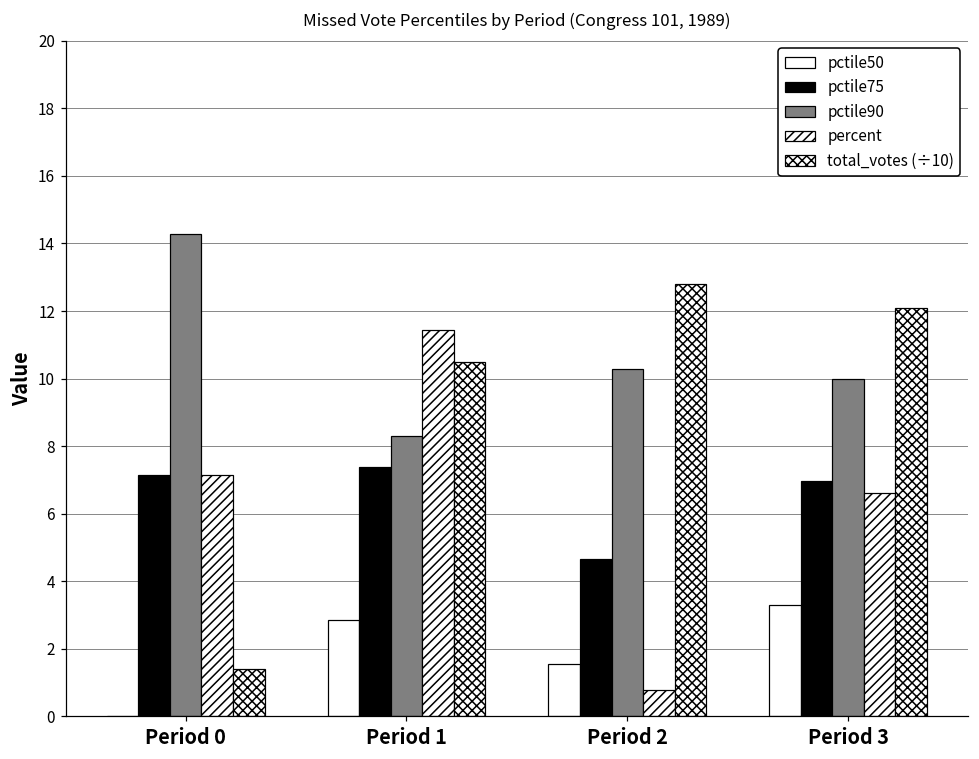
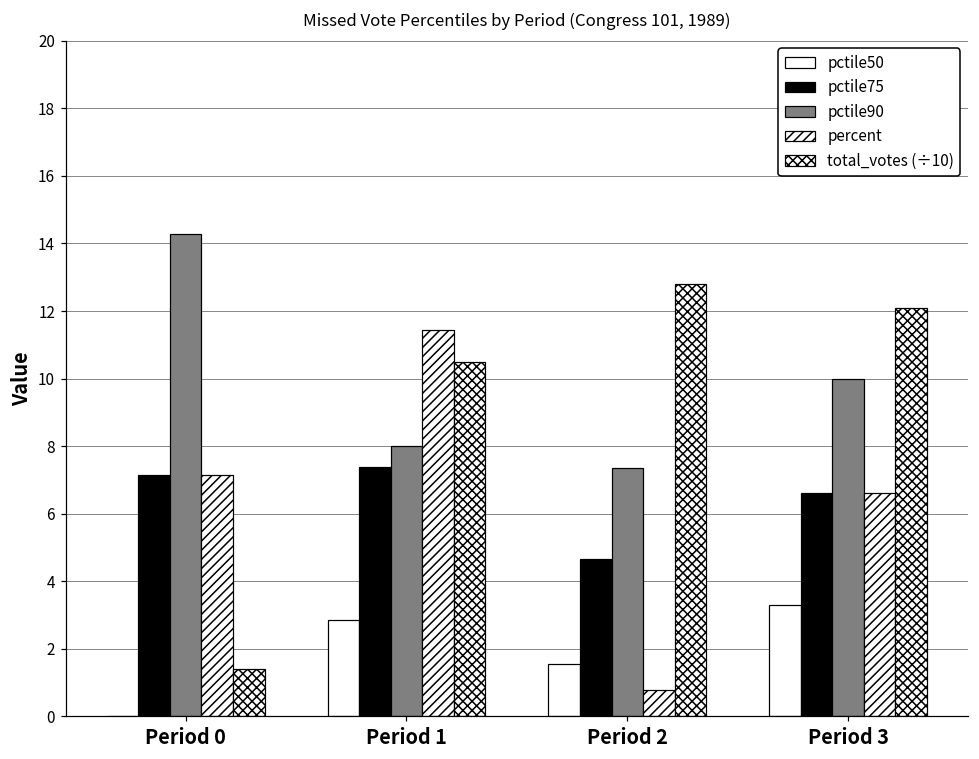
pctile90, Period 1: 8.3 -> 8.0
pctile90, Period 2: 10.3 -> 7.3
pctile75, Period 3: 7.0 -> 6.6
